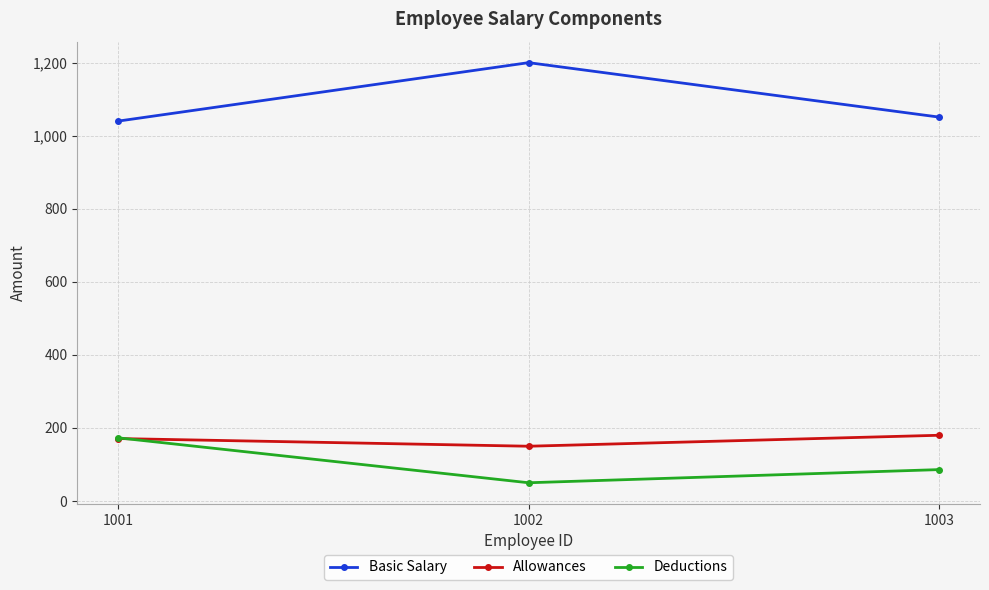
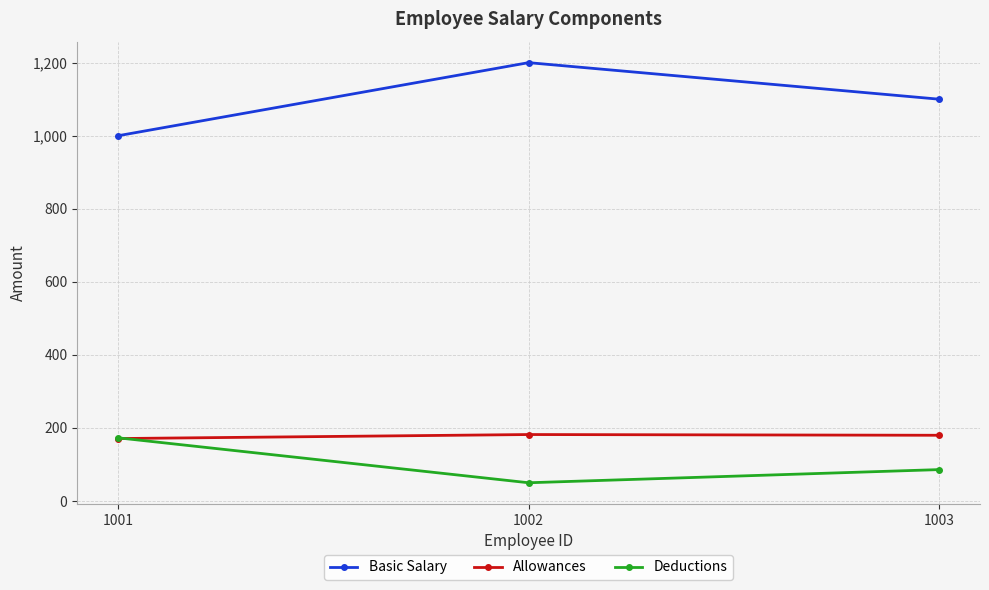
Basic Salary, 1001: 1,040 -> 1,000
Allowances, 1002: 150 -> 180
Basic Salary, 1003: 1,050 -> 1,100
